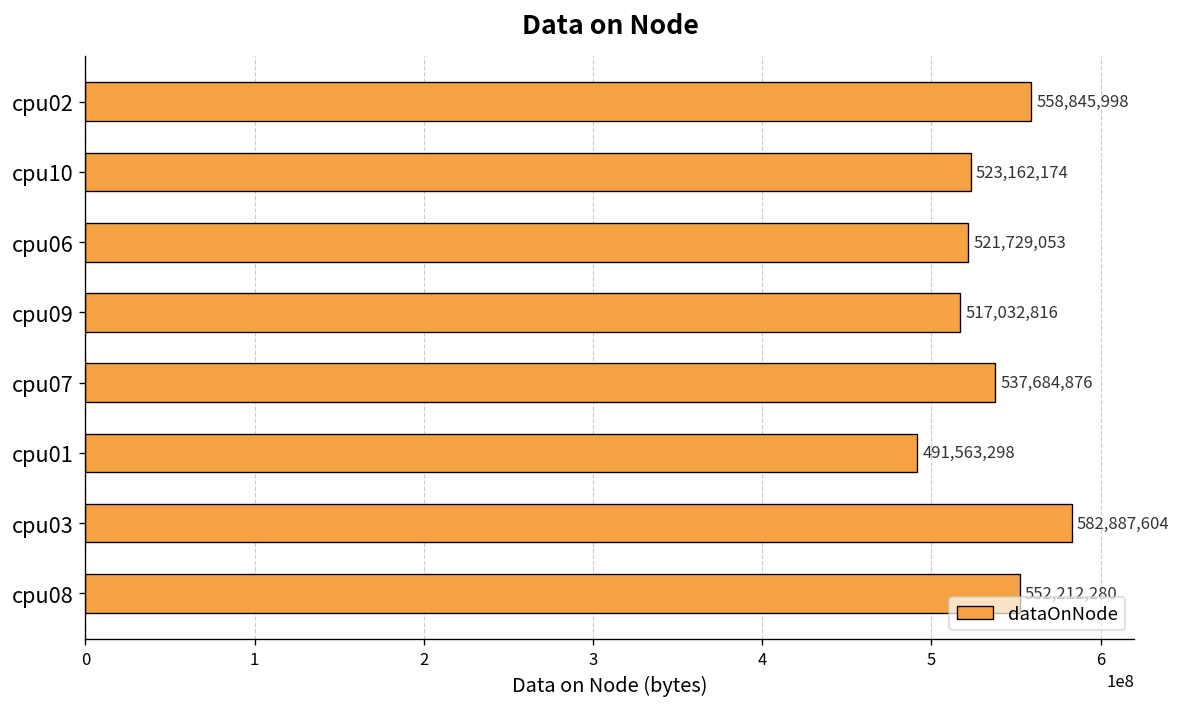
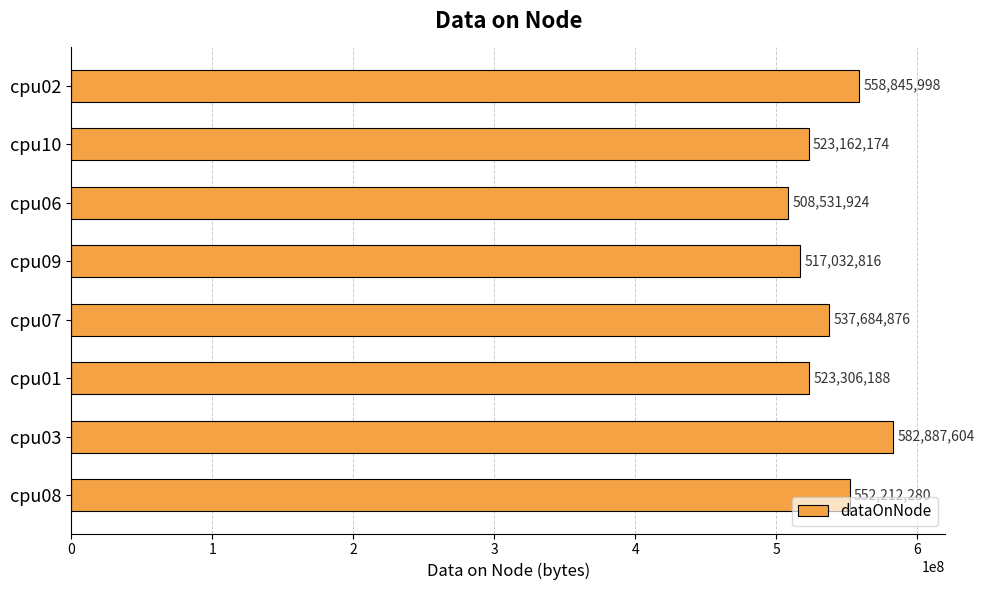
cpu06: 521,729,053 -> 508,531,924
cpu01: 491,563,298 -> 523,306,188
